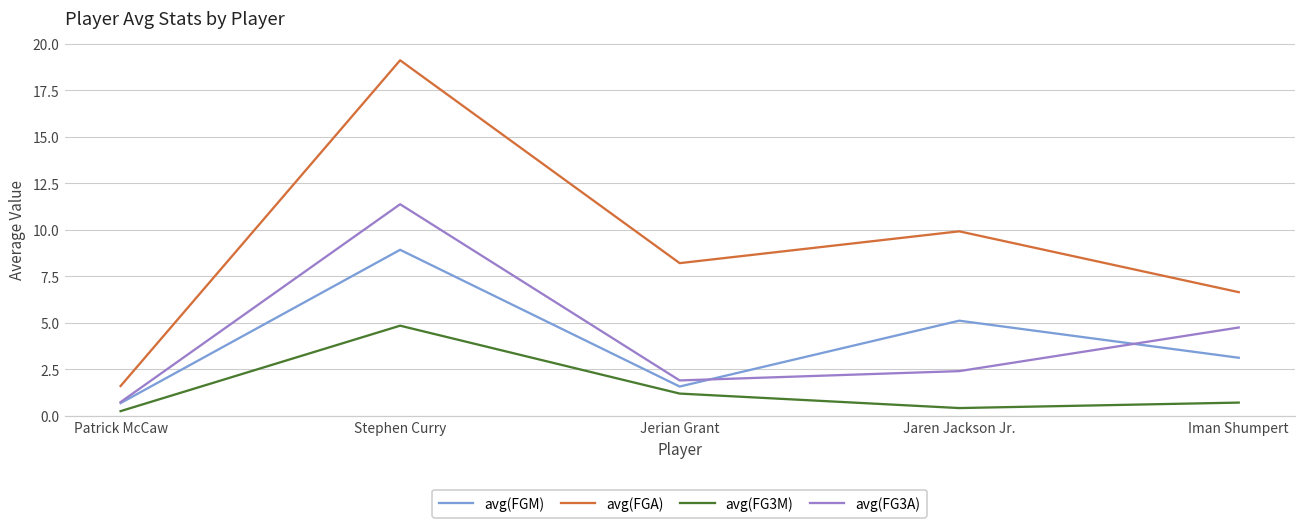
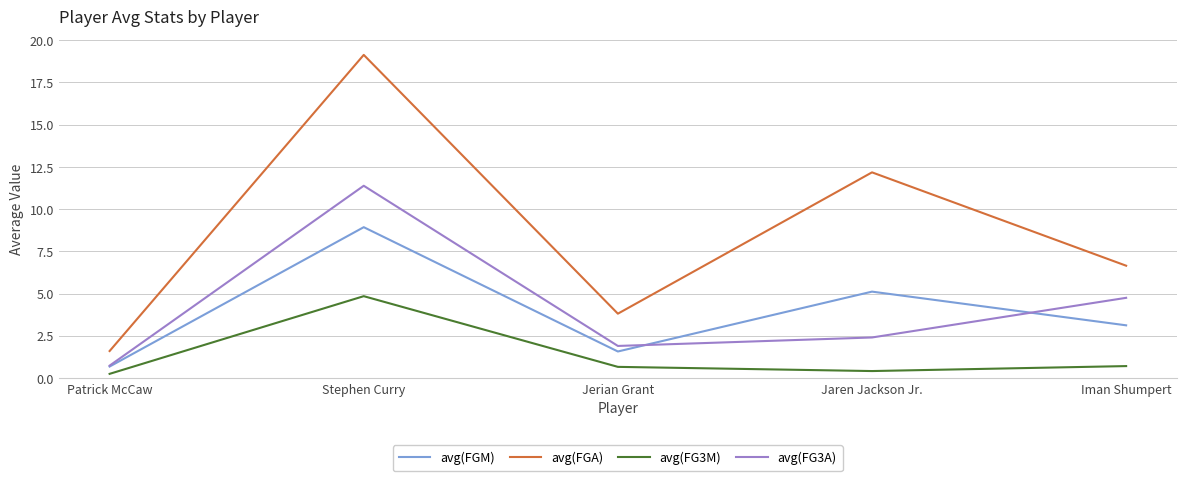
avg(FGA), Jerian Grant: 8.2 -> 3.8
avg(FG3M), Jerian Grant: 1.2 -> 0.7
avg(FGA), Jaren Jackson Jr.: 9.9 -> 12.2
